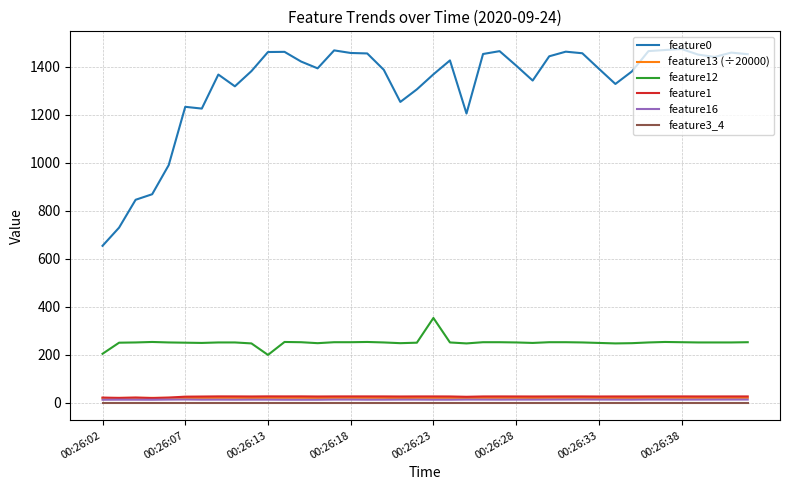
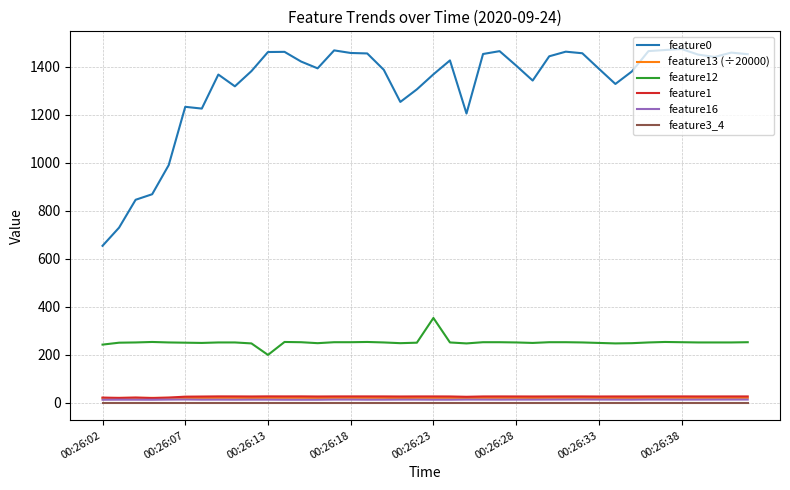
feature12, 00:26:02: 200 -> 240
